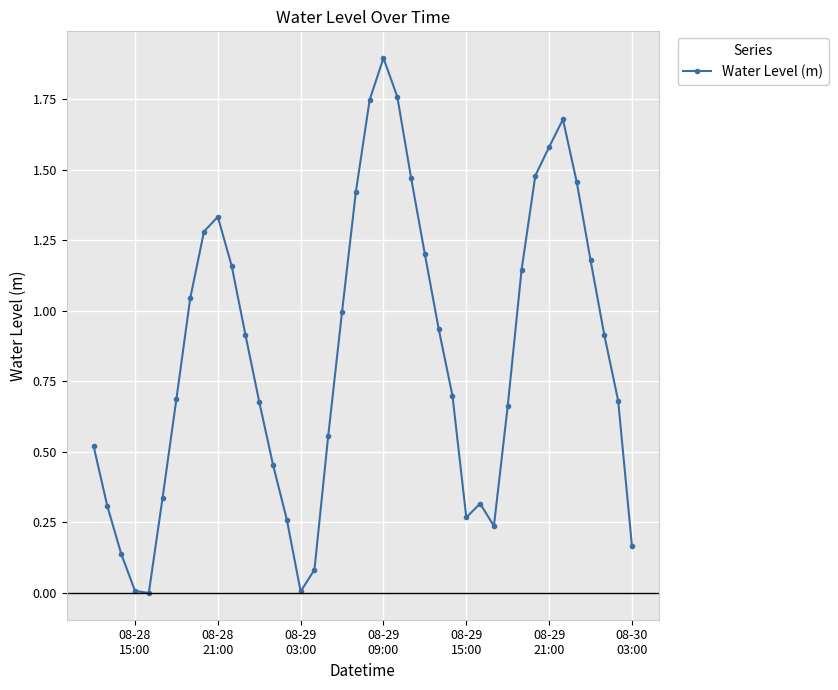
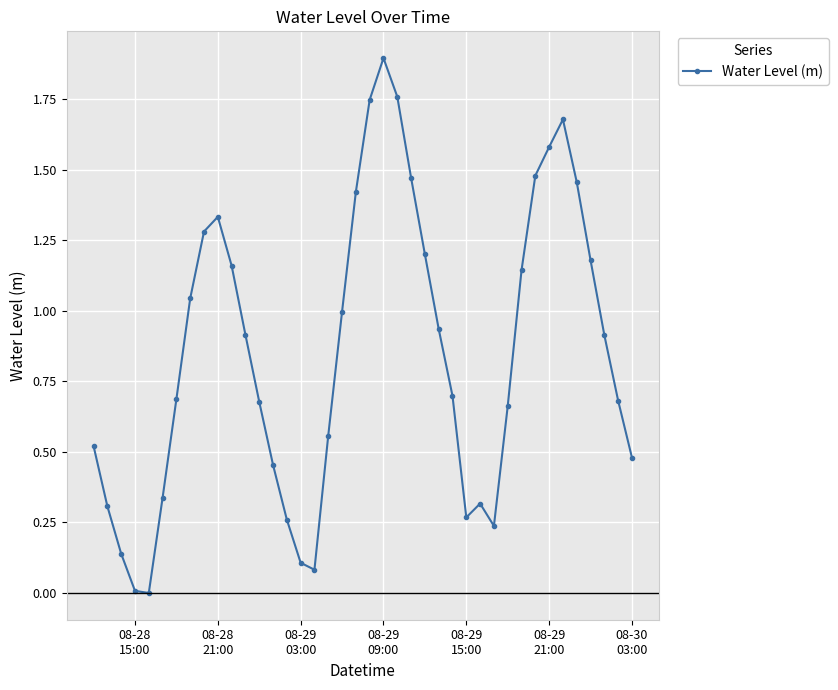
08-29 03:00: 0.01 -> 0.11
08-30 03:00: 0.17 -> 0.48
